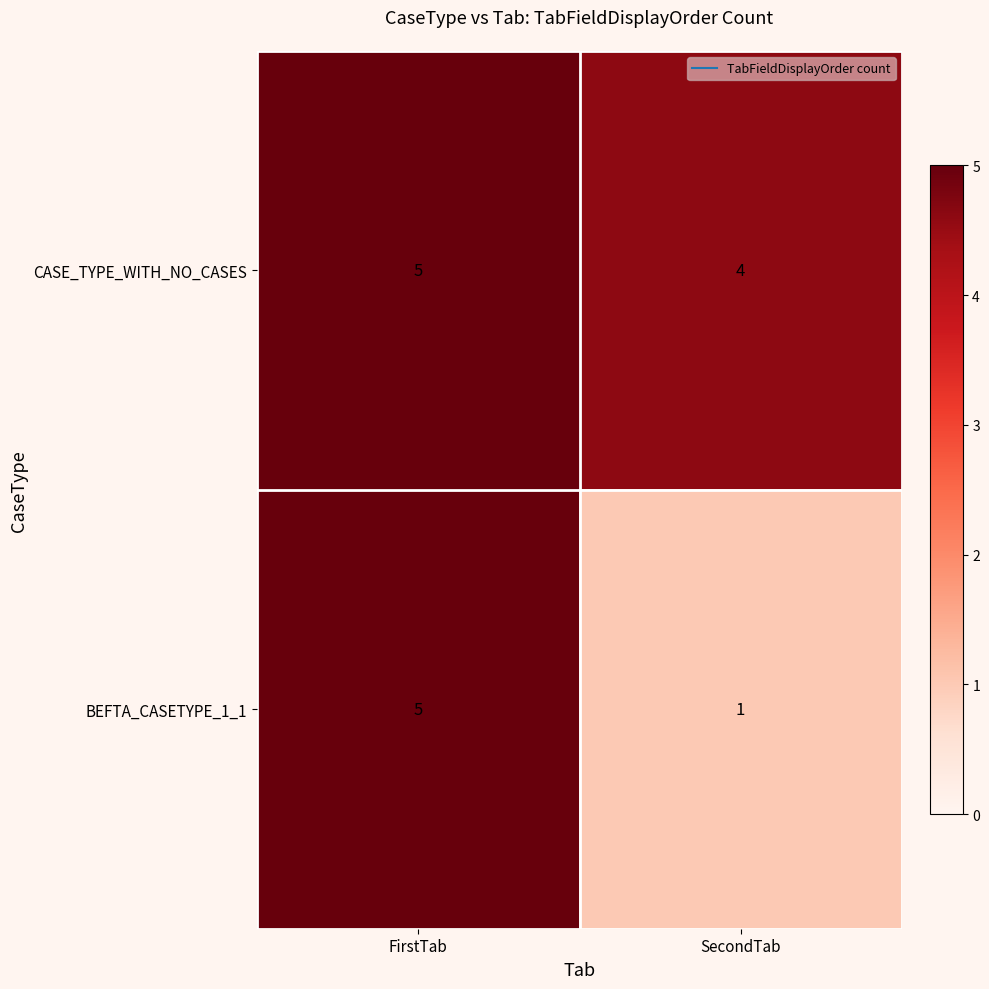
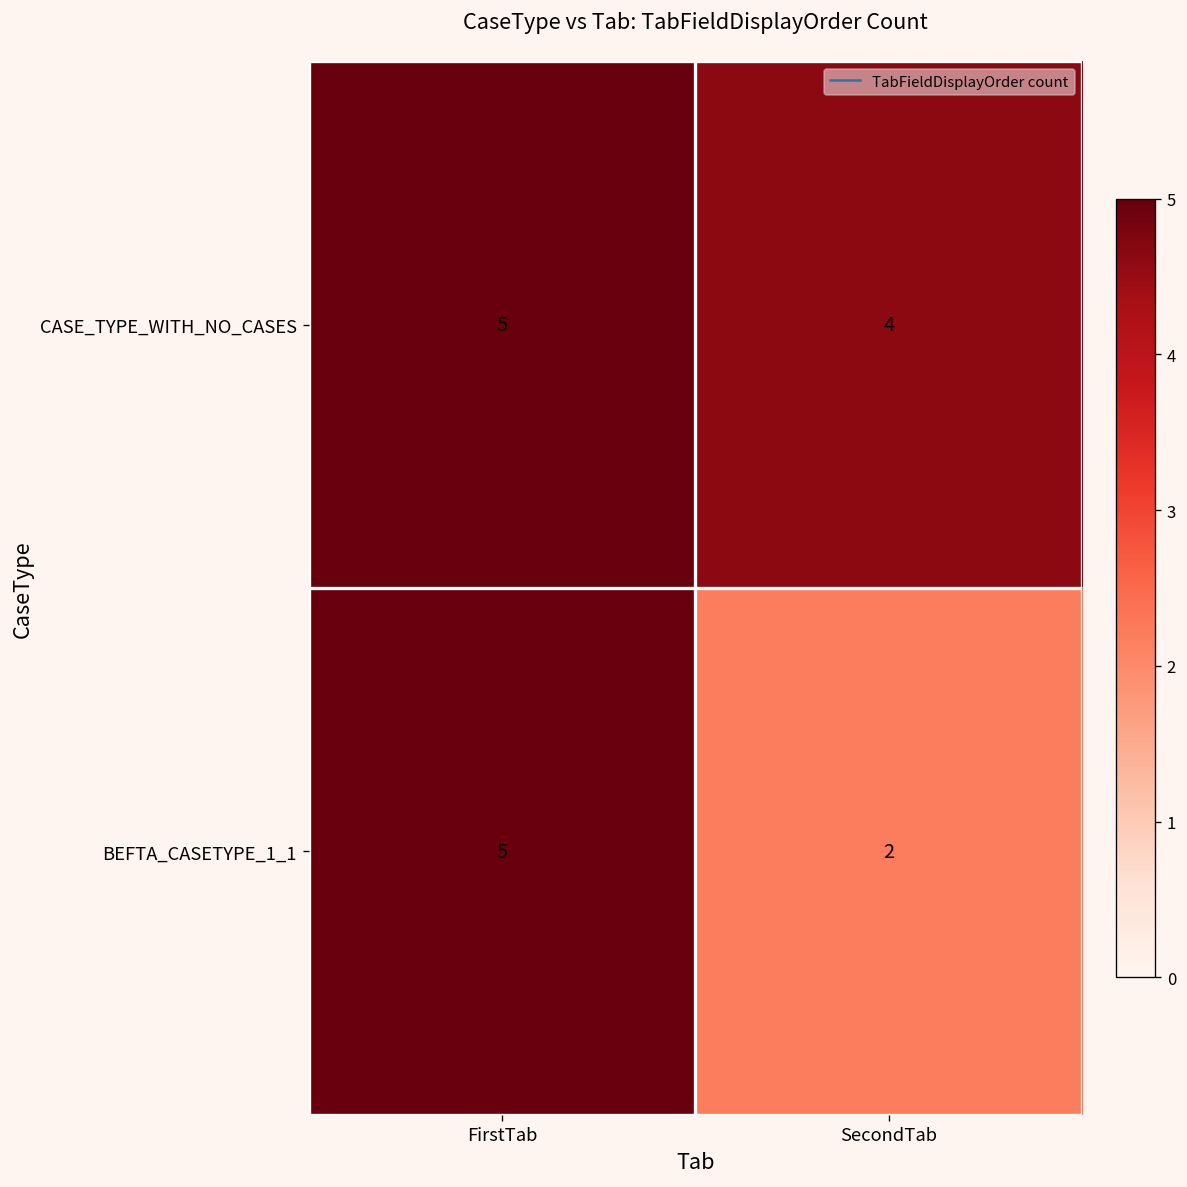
BEFTA_CASETYPE_1_1, SecondTab: 1 -> 2
